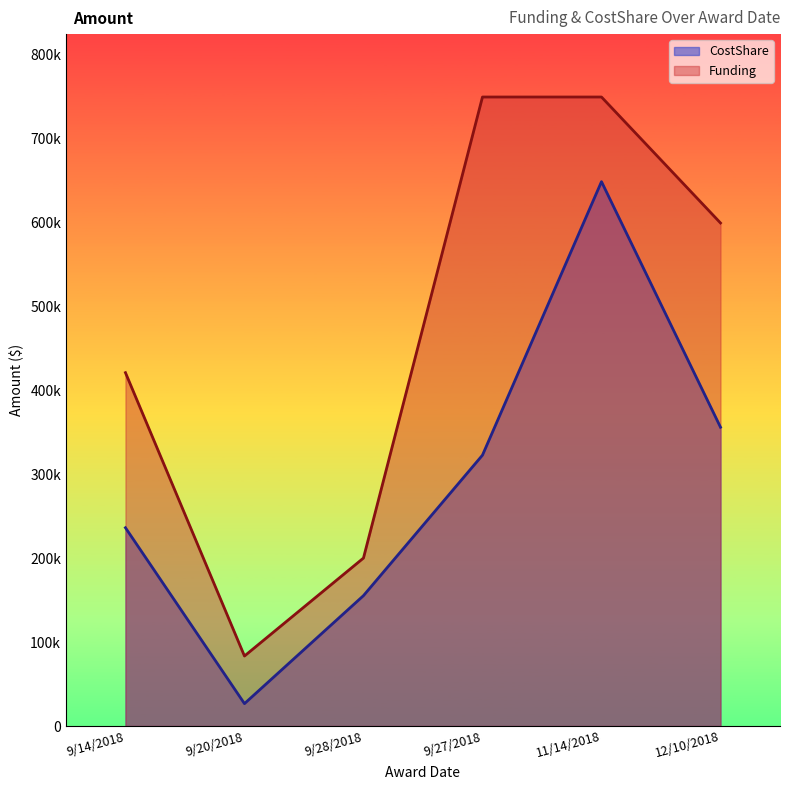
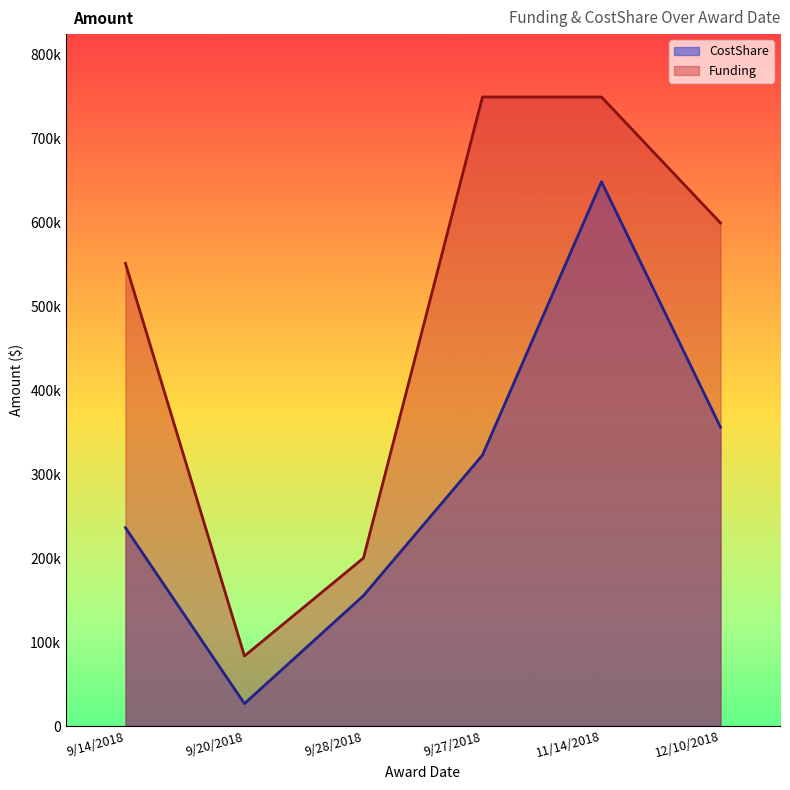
Funding, 9/14/2018: 420000 -> 550000
